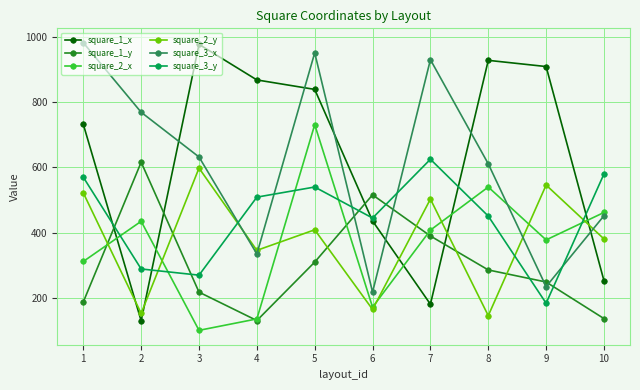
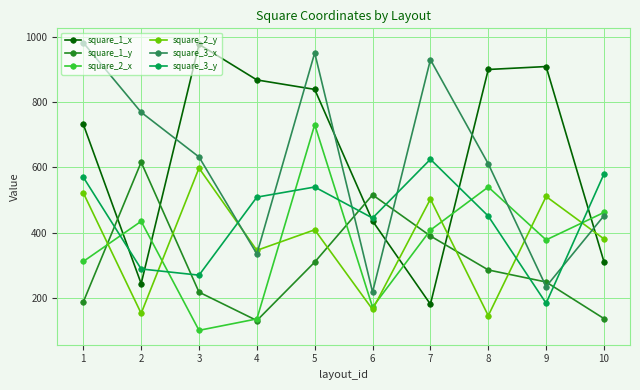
square_1_x, 2: 130 -> 240
square_1_x, 8: 930 -> 900
square_2_y, 9: 550 -> 510
square_1_x, 10: 250 -> 310
